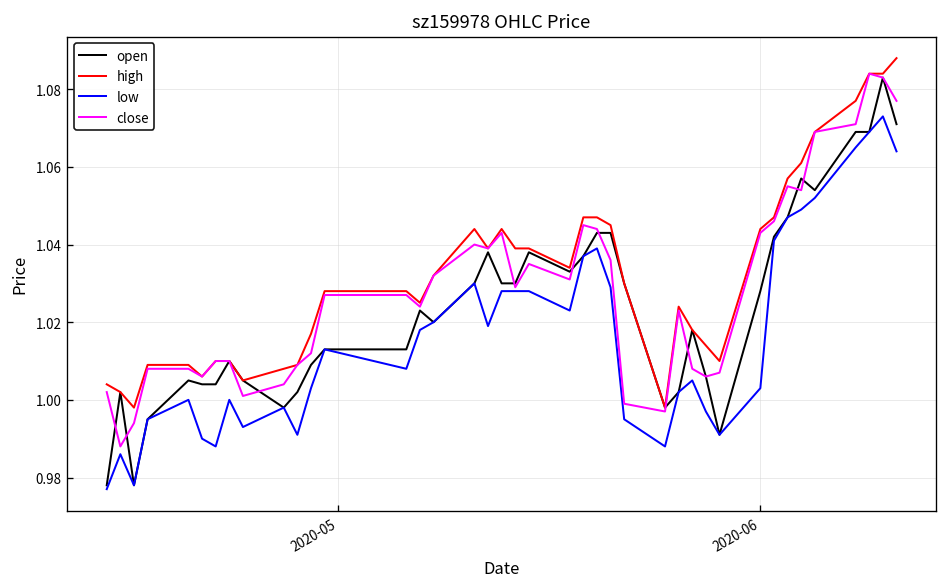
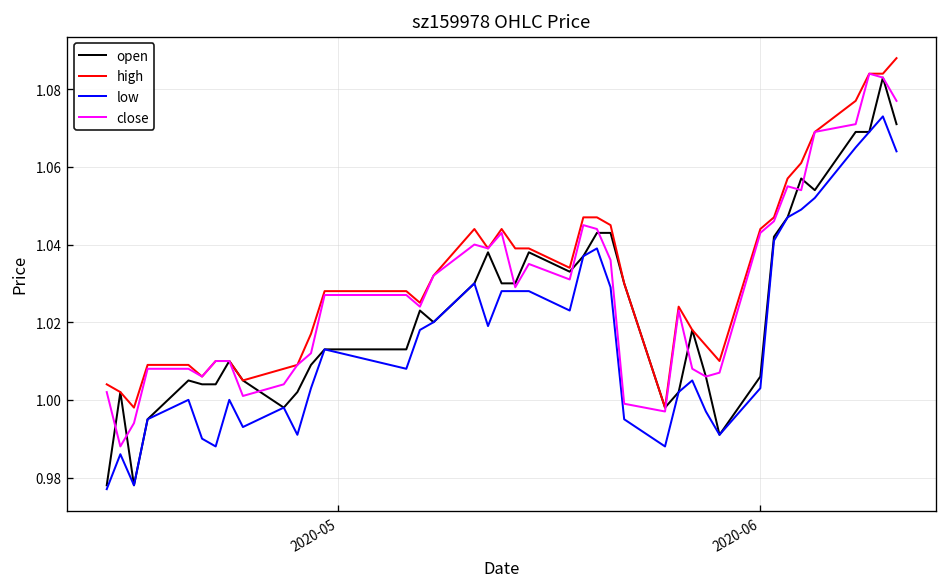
open, 2020-06: 1.028 -> 1.006
